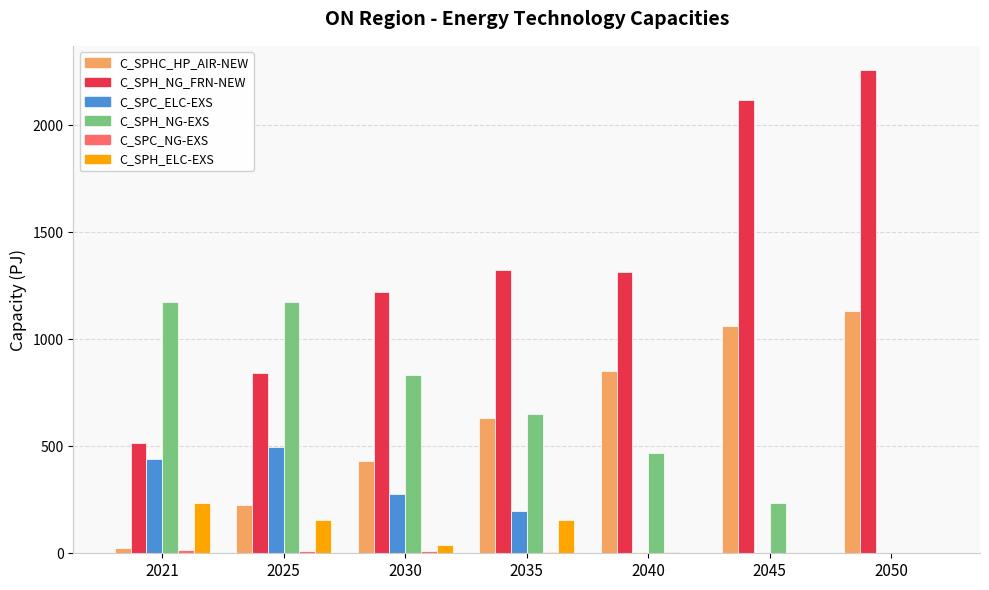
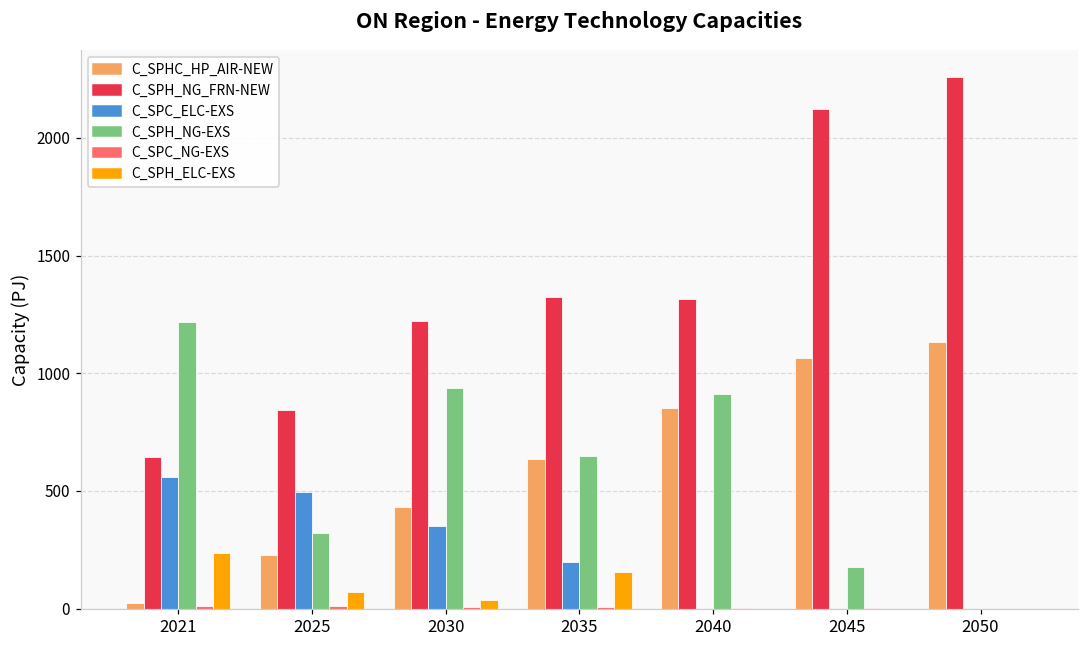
C_SPH_NG_FRN-NEW, 2021: 510 -> 640
C_SPC_ELC-EXS, 2021: 440 -> 560
C_SPH_NG-EXS, 2021: 1170 -> 1220
C_SPH_NG-EXS, 2025: 1170 -> 320
C_SPH_ELC-EXS, 2025: 150 -> 70
C_SPC_ELC-EXS, 2030: 280 -> 350
C_SPH_NG-EXS, 2030: 840 -> 940
C_SPH_NG-EXS, 2040: 470 -> 910
C_SPH_NG-EXS, 2045: 230 -> 180
